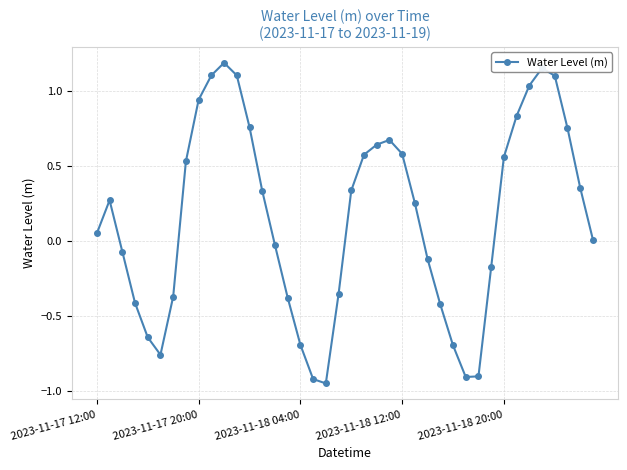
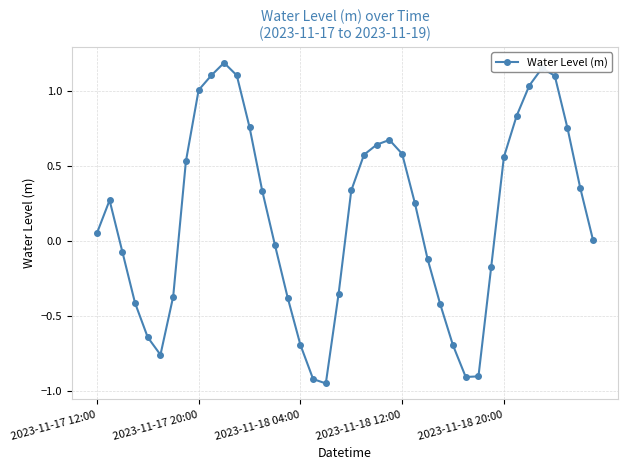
2023-11-17 20:00: 0.94 -> 1.00
